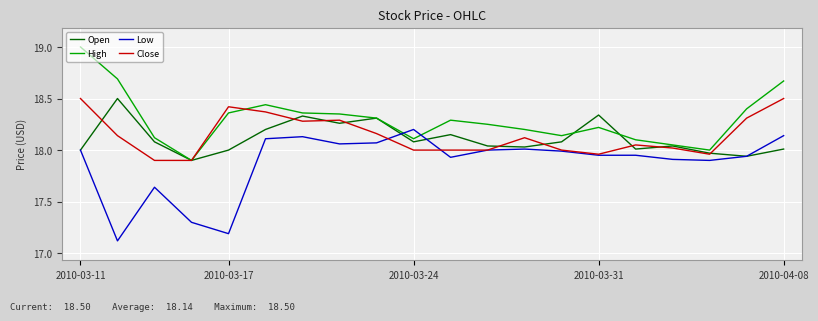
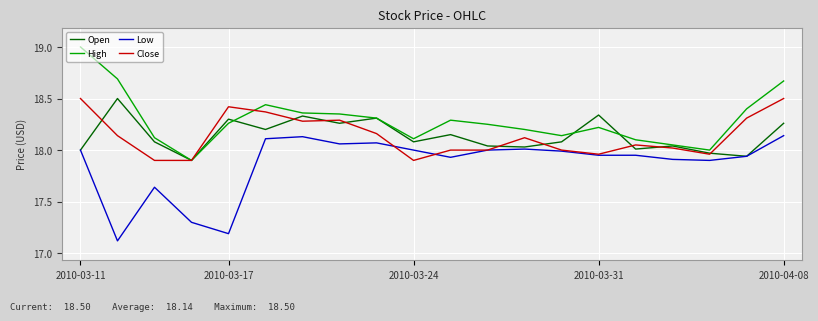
Open, 2010-03-17: 18.0 -> 18.3
High, 2010-03-17: 18.36 -> 18.26
Low, 2010-03-24: 18.2 -> 18.0
Close, 2010-03-24: 18.0 -> 17.9
Open, 2010-04-08: 18.01 -> 18.26
